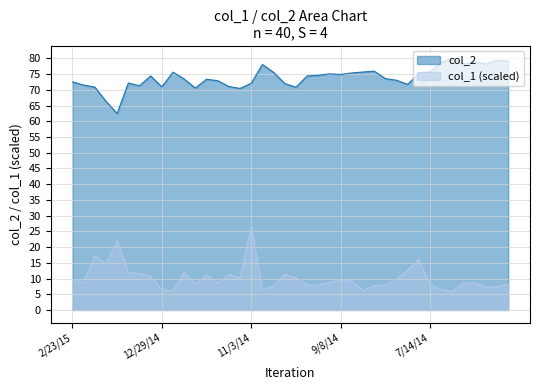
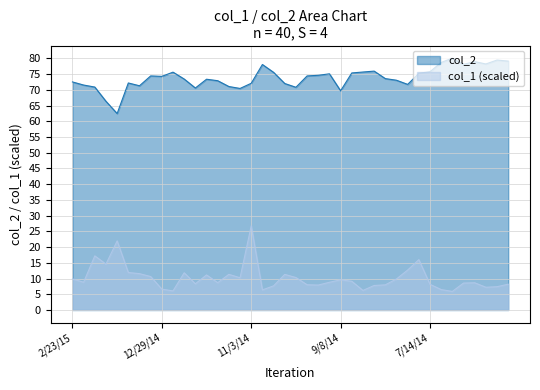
col_2, 12/29/14: 71 -> 74
col_2, 9/8/14: 75 -> 70
